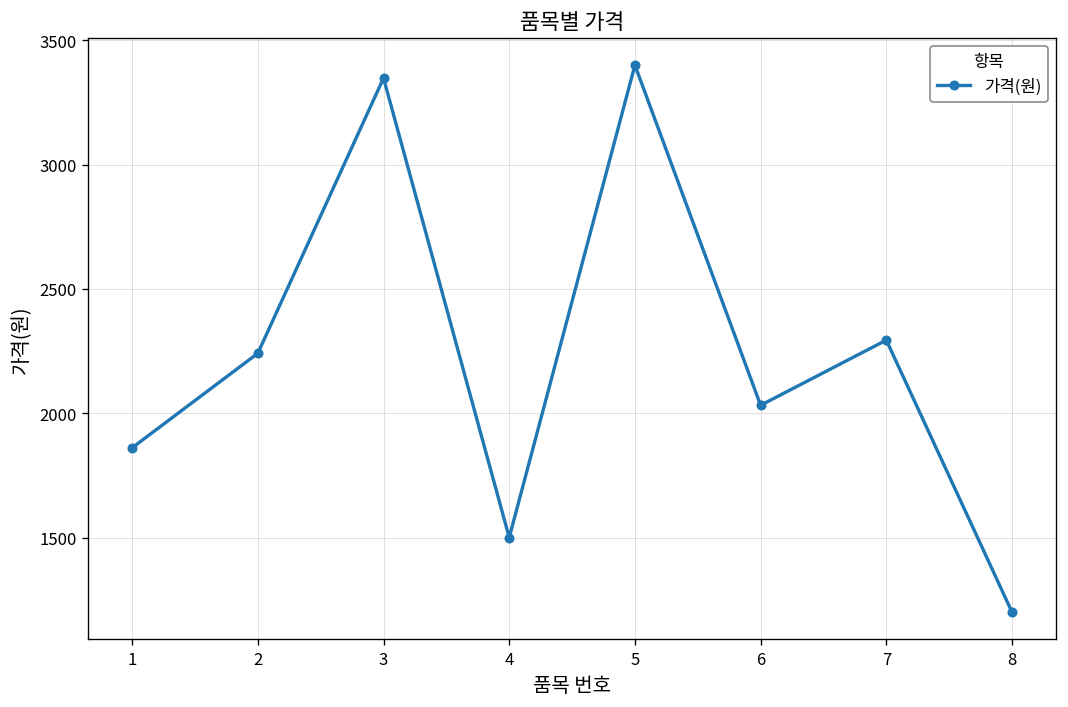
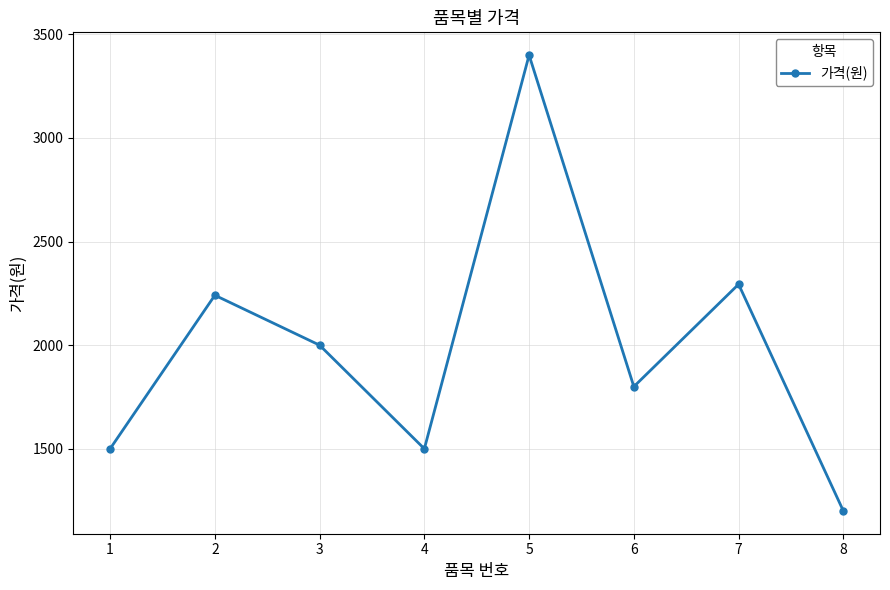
1: 1860 -> 1500
3: 3350 -> 2000
6: 2030 -> 1800
